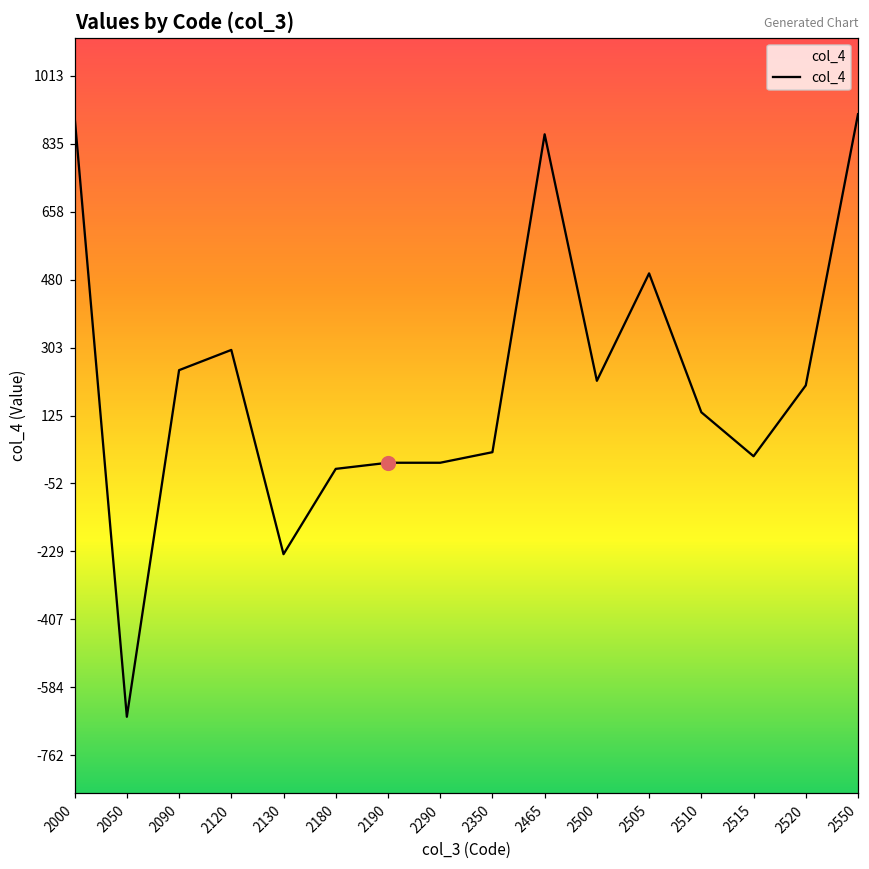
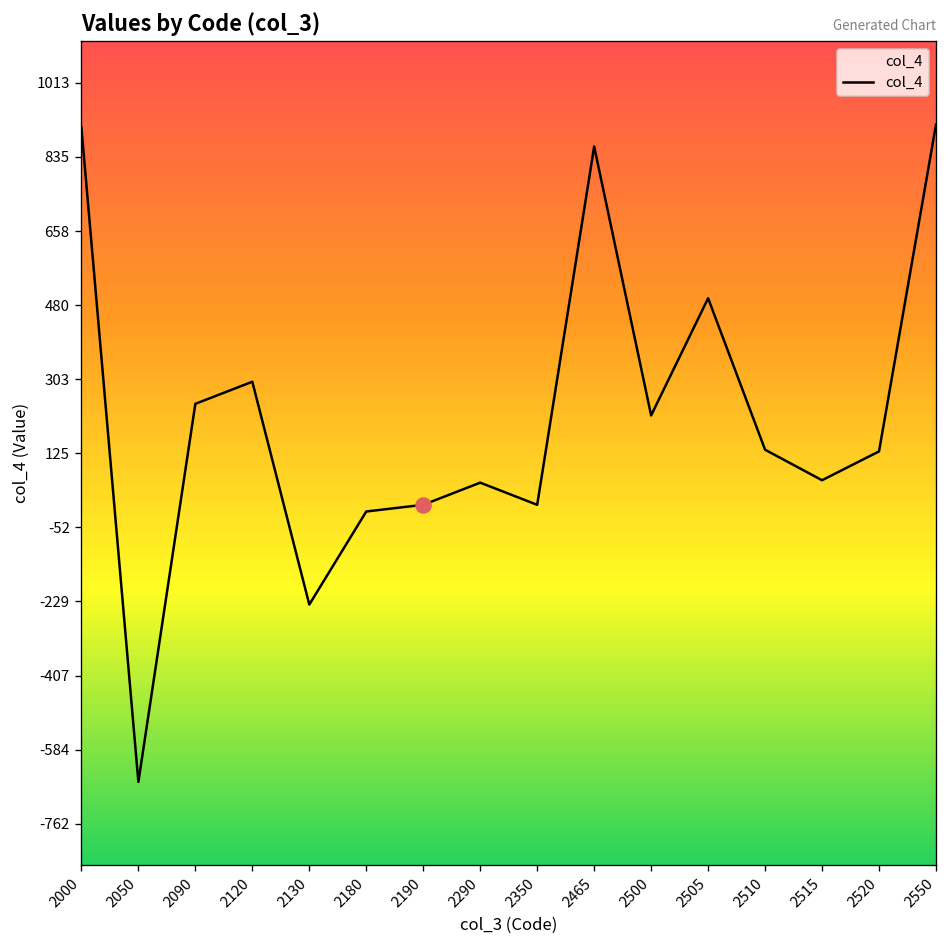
col_4, 2290: 0 -> 60
col_4, 2350: 30 -> 0
col_4, 2515: 20 -> 60
col_4, 2520: 200 -> 130
